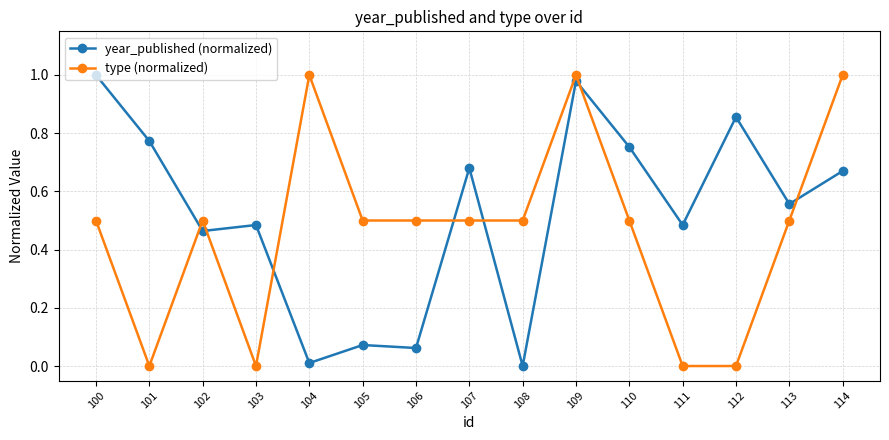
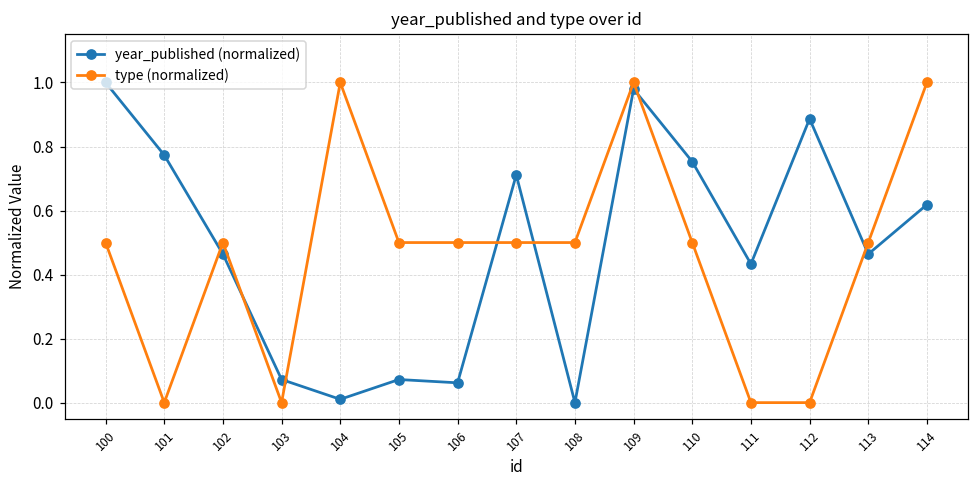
year_published (normalized), 103: 0.48 -> 0.07
year_published (normalized), 107: 0.68 -> 0.71
year_published (normalized), 111: 0.48 -> 0.43
year_published (normalized), 112: 0.86 -> 0.89
year_published (normalized), 113: 0.56 -> 0.46
year_published (normalized), 114: 0.67 -> 0.62
